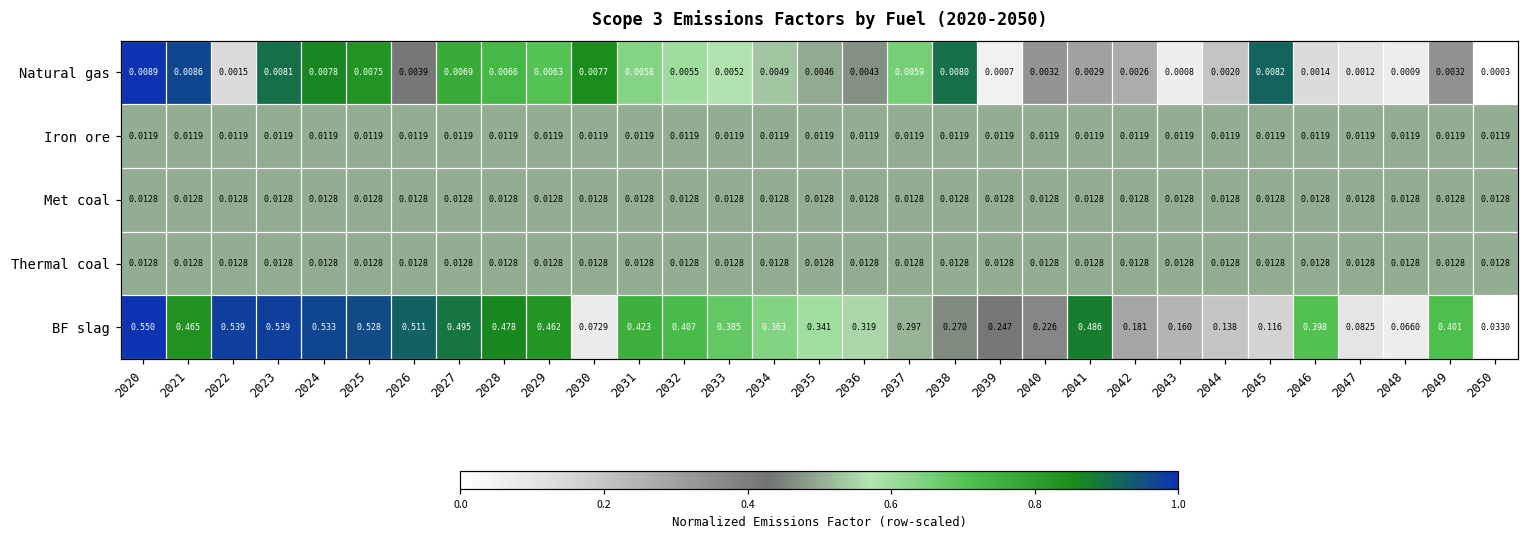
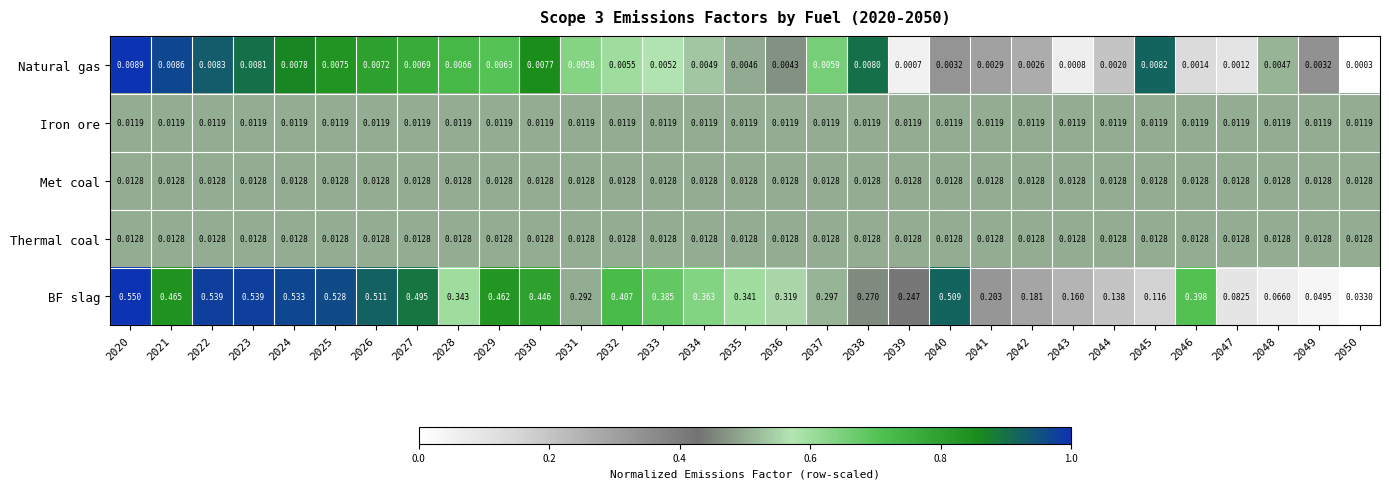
Natural gas, 2022: 0.0015 -> 0.0083
Natural gas, 2026: 0.0039 -> 0.0072
Natural gas, 2048: 0.0009 -> 0.0047
BF slag, 2028: 0.478 -> 0.343
BF slag, 2030: 0.0729 -> 0.446
BF slag, 2031: 0.423 -> 0.292
BF slag, 2040: 0.226 -> 0.509
BF slag, 2041: 0.486 -> 0.203
BF slag, 2049: 0.401 -> 0.0495
